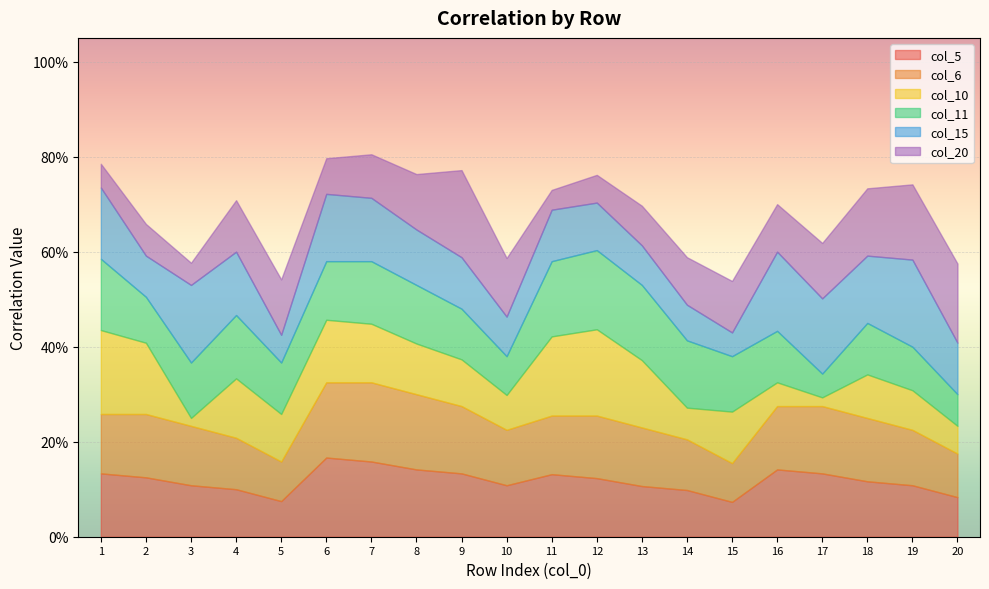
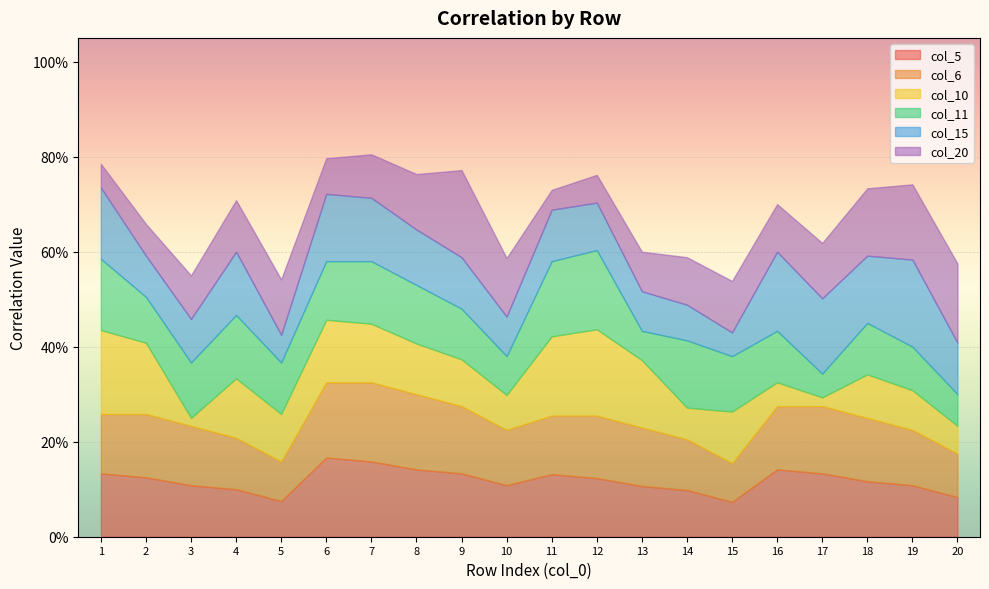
col_15, 3: 16% -> 9%
col_20, 3: 5% -> 9%
col_11, 13: 16% -> 6%
